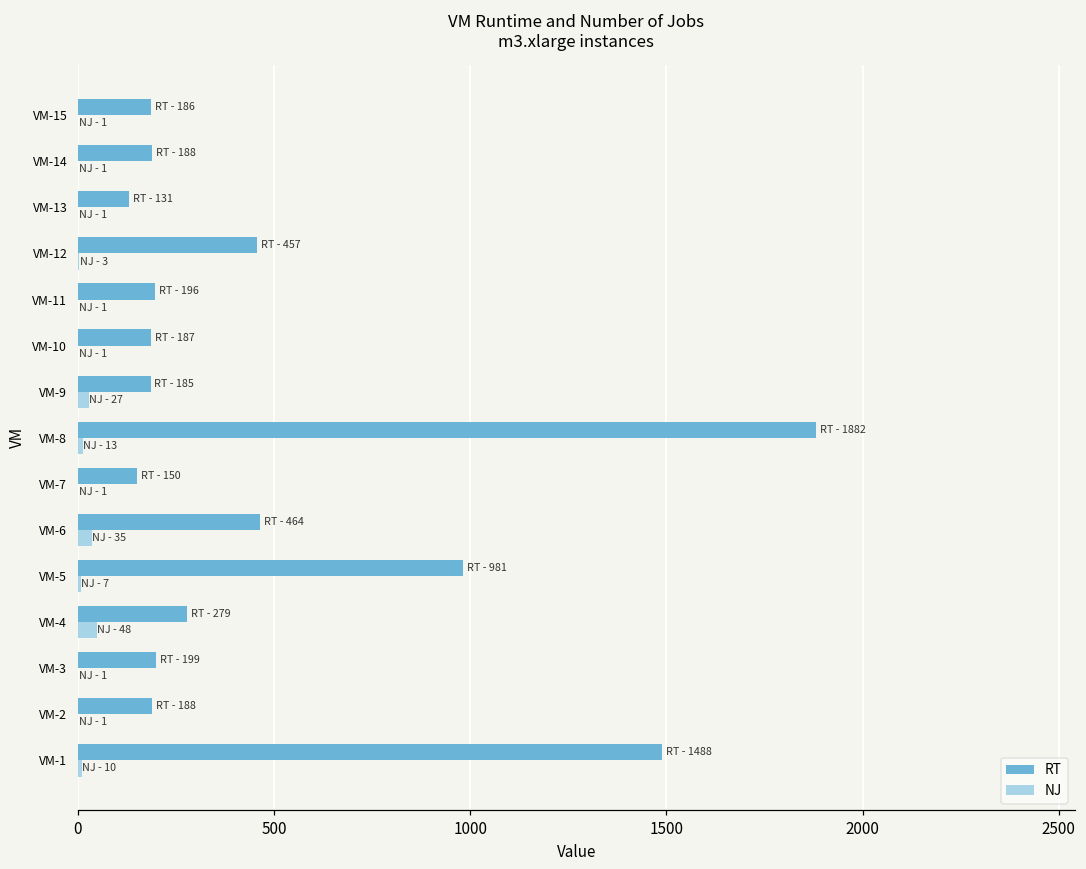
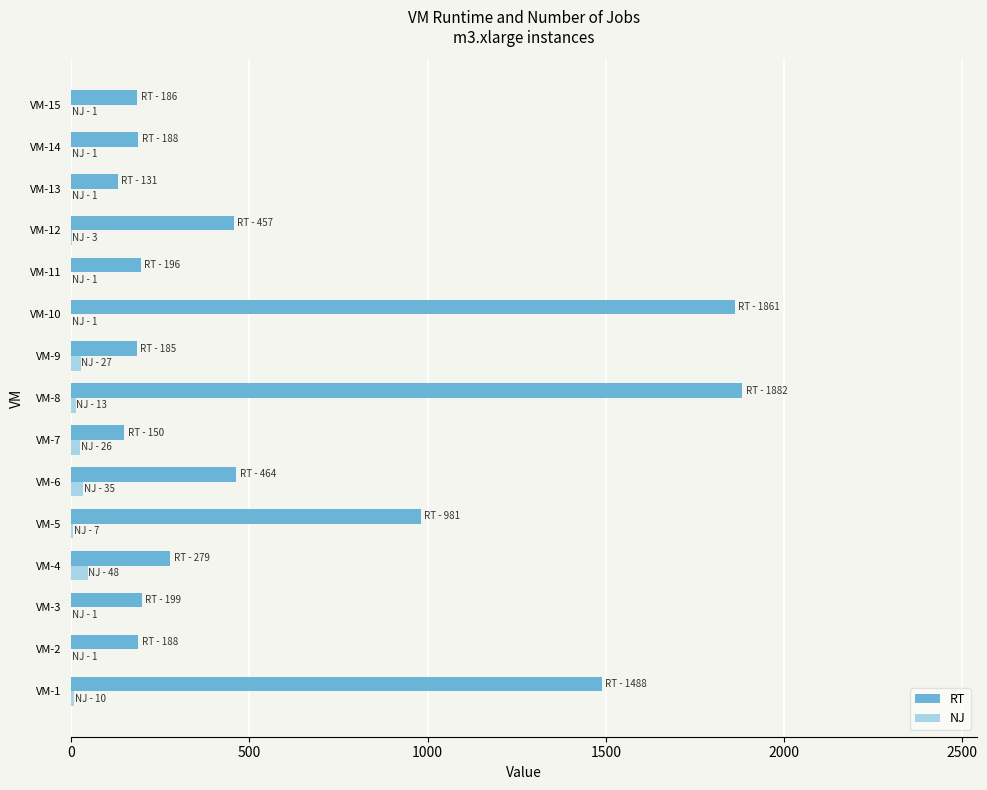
RT, VM-10: 187 -> 1861
NJ, VM-7: 1 -> 26
